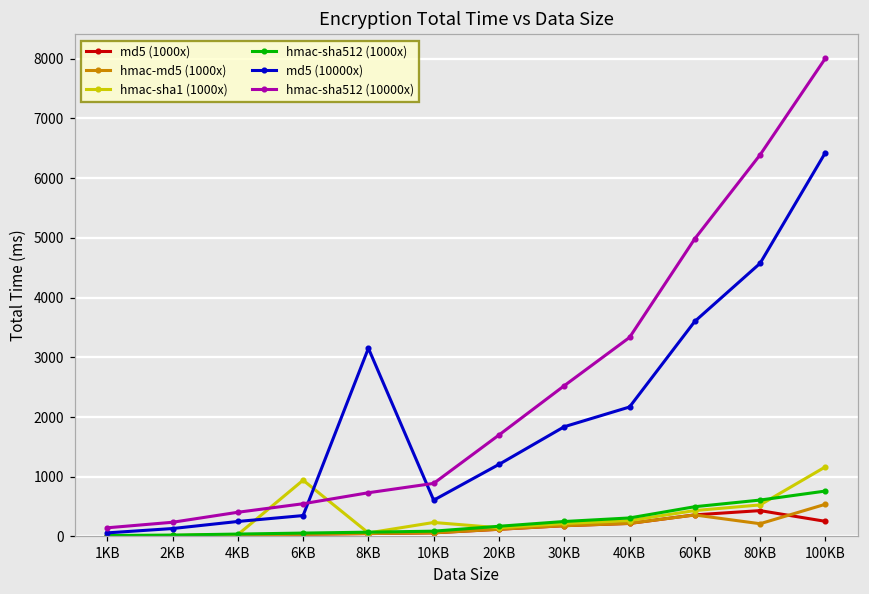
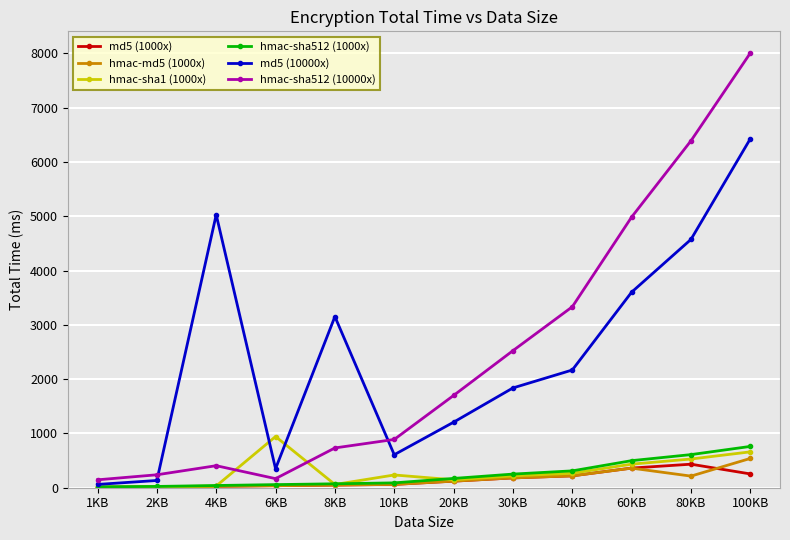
md5 (10000x), 4KB: 300 -> 5000
hmac-sha512 (10000x), 6KB: 500 -> 200
hmac-sha1 (1000x), 100KB: 1200 -> 700
